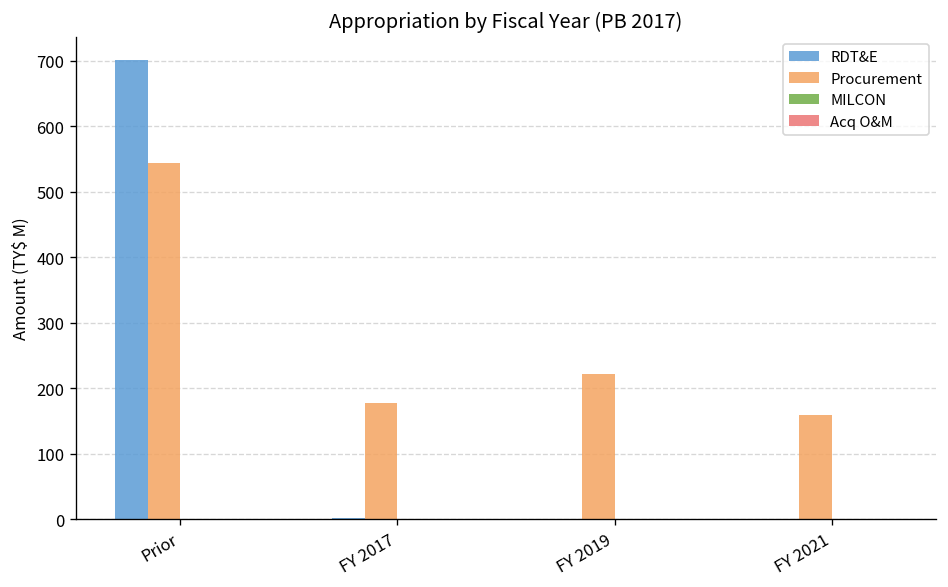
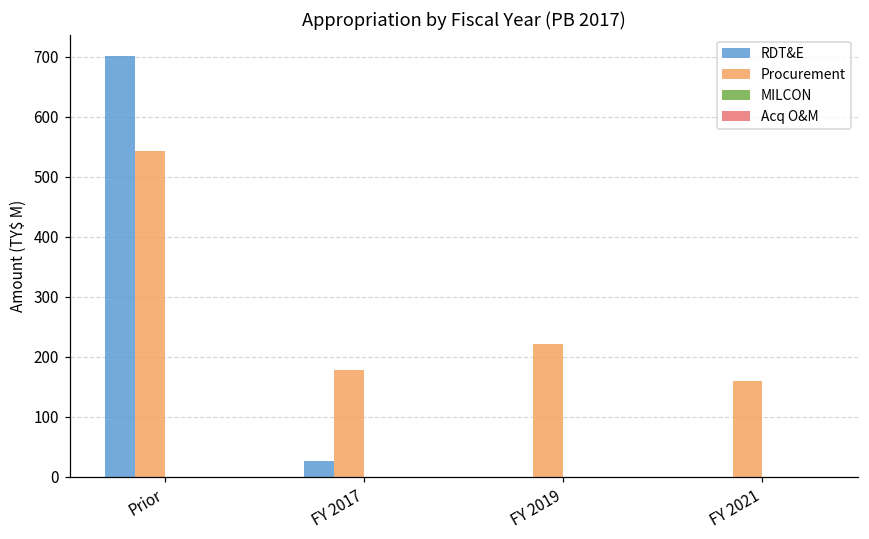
RDT&E, FY 2017: 0 -> 30
